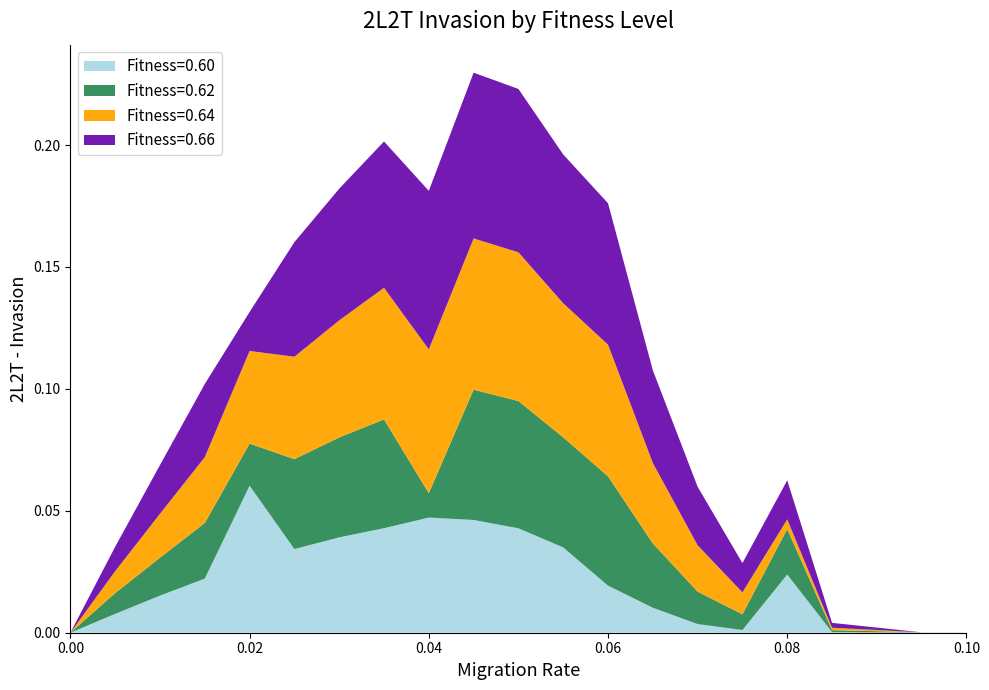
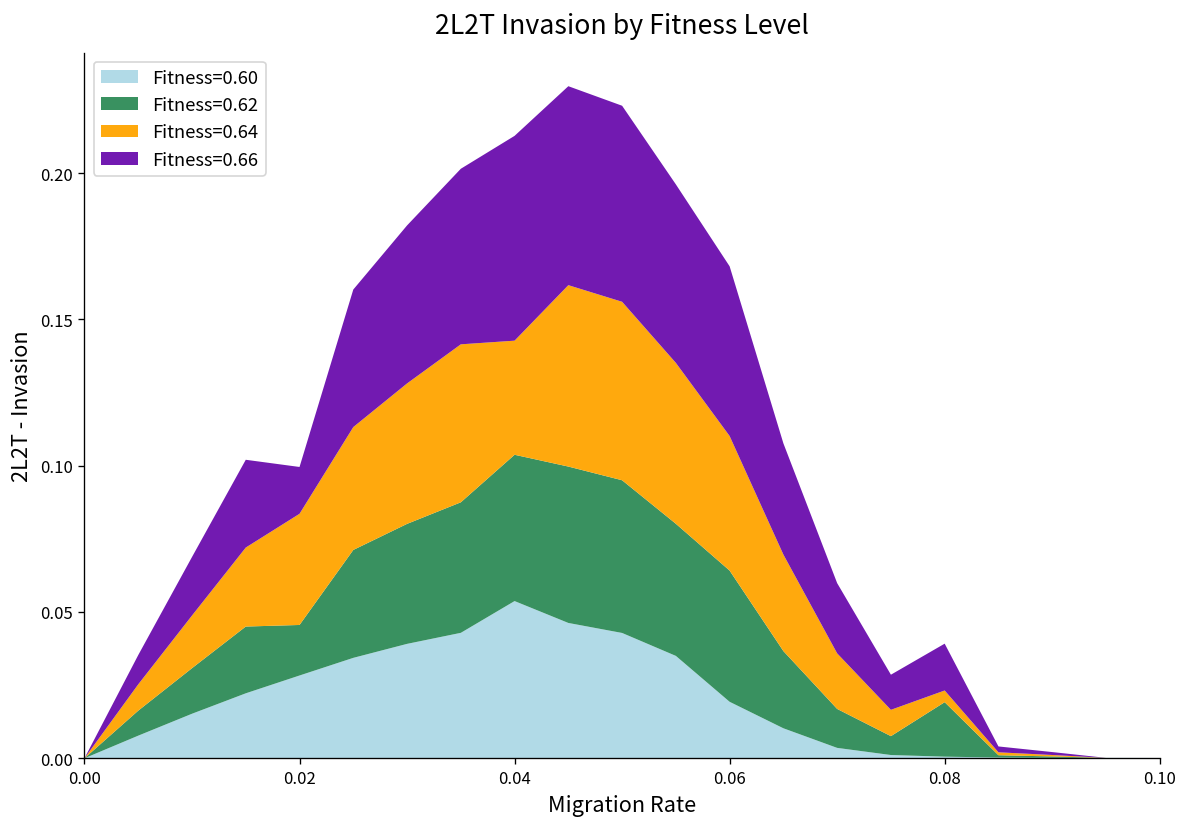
Fitness=0.60, 0.02: 0.060 -> 0.028
Fitness=0.60, 0.04: 0.047 -> 0.054
Fitness=0.62, 0.04: 0.01 -> 0.05
Fitness=0.64, 0.04: 0.059 -> 0.039
Fitness=0.66, 0.04: 0.065 -> 0.070
Fitness=0.64, 0.06: 0.054 -> 0.046
Fitness=0.60, 0.08: 0.024 -> 0.001
